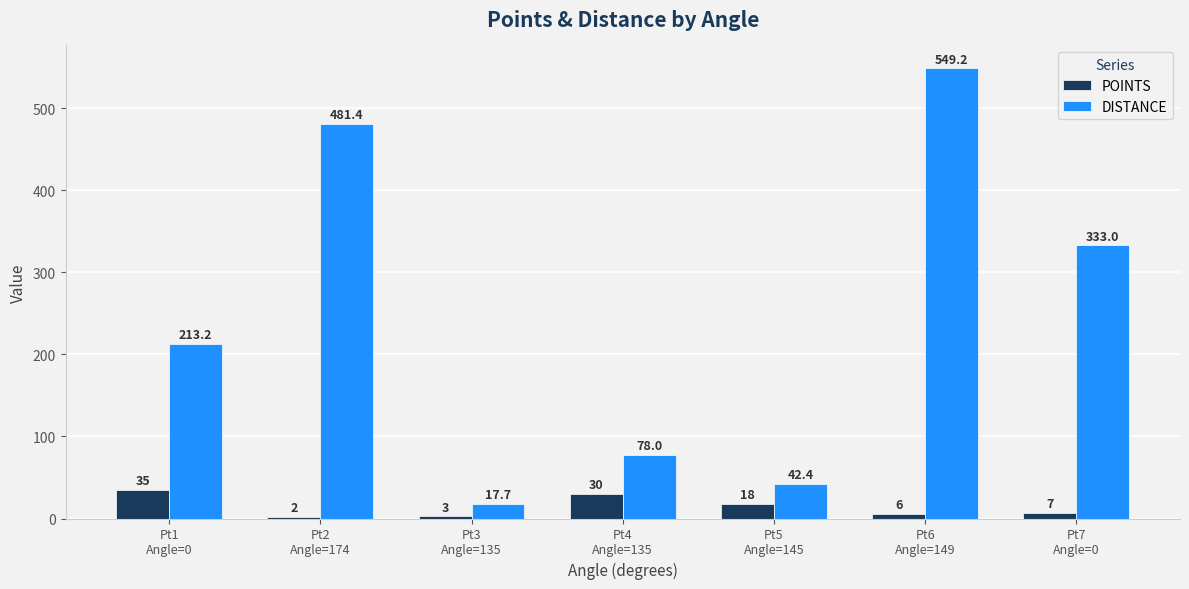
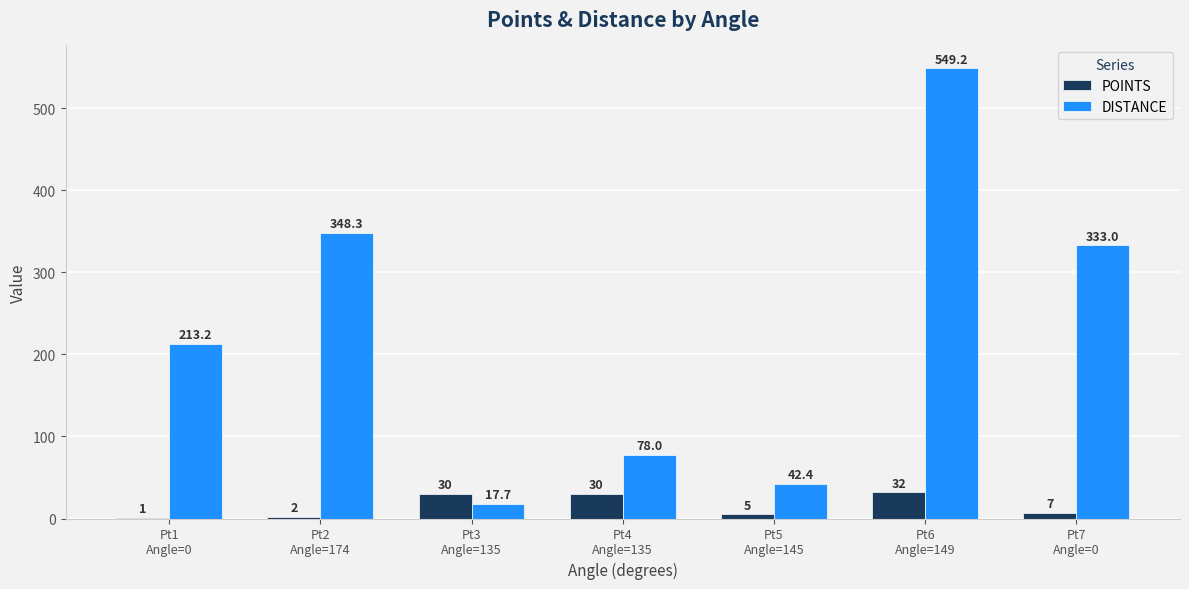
POINTS, Pt1 Angle=0: 35 -> 1
DISTANCE, Pt2 Angle=174: 481.4 -> 348.3
POINTS, Pt3 Angle=135: 3 -> 30
POINTS, Pt5 Angle=145: 18 -> 5
POINTS, Pt6 Angle=149: 6 -> 32
